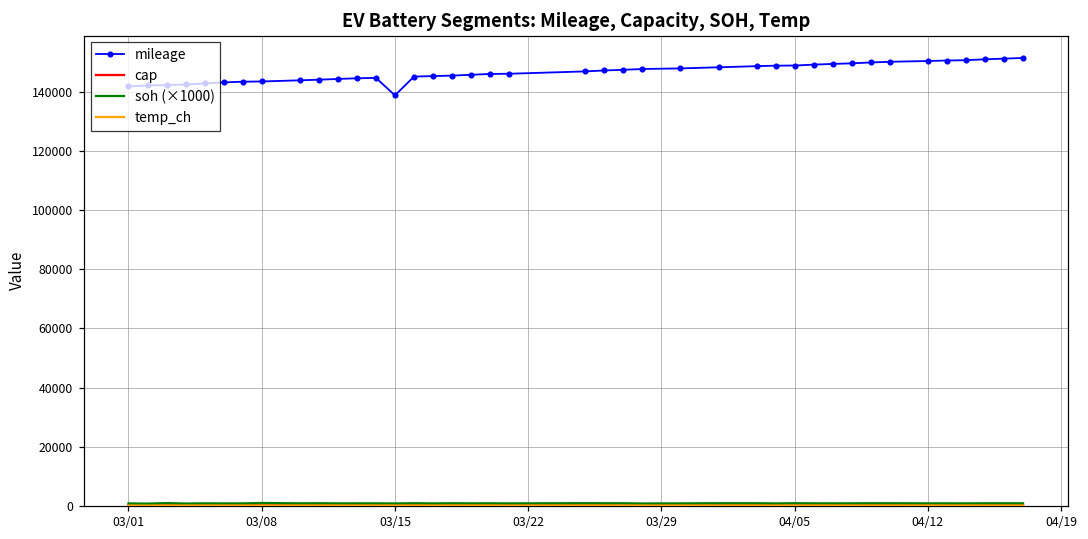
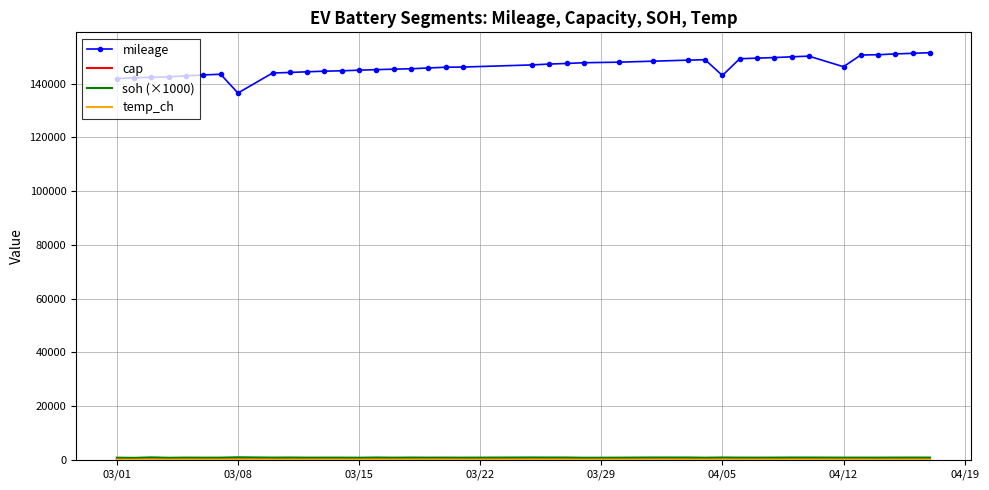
mileage, 03/08: 144000 -> 137000
mileage, 03/15: 139000 -> 145000
mileage, 04/05: 149000 -> 143000
mileage, 04/12: 151000 -> 146000
